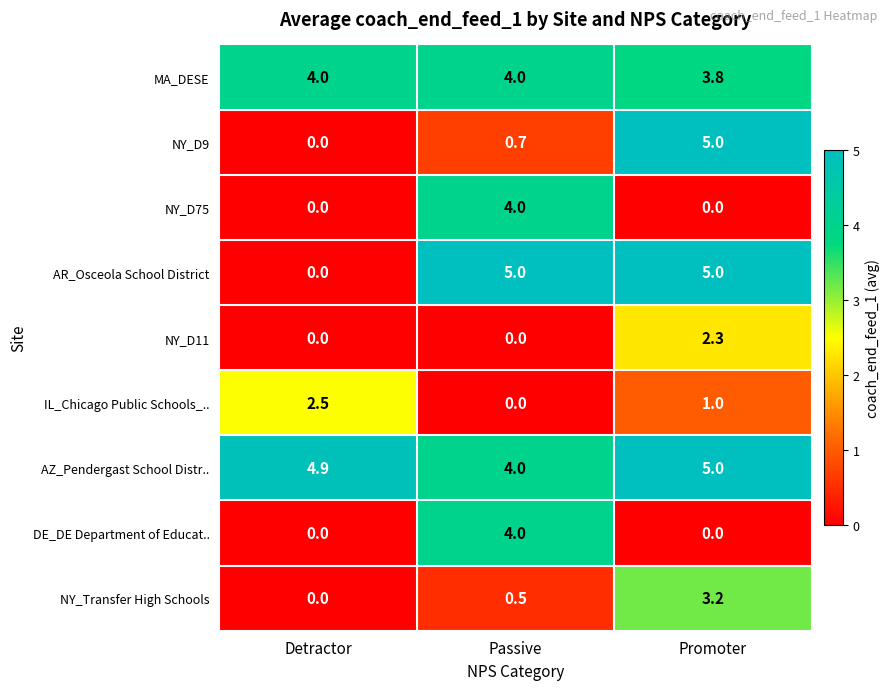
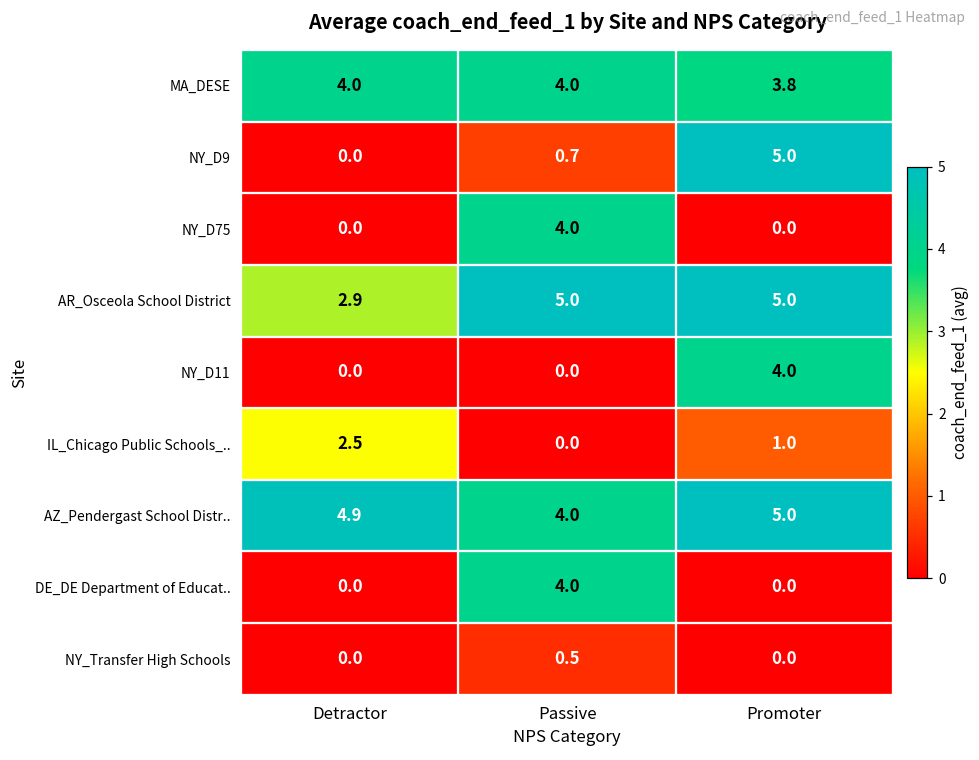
AR_Osceola School District, Detractor: 0.0 -> 2.9
NY_D11, Promoter: 2.3 -> 4.0
NY_Transfer High Schools, Promoter: 3.2 -> 0.0
